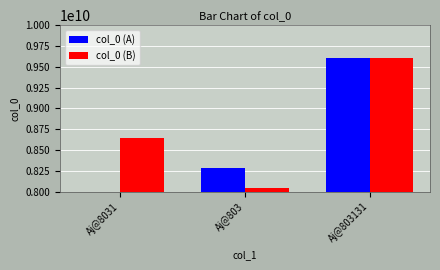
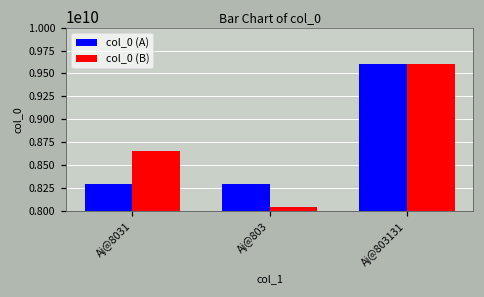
col_0 (A), Aj@8031: 8000000000 -> 8300000000
